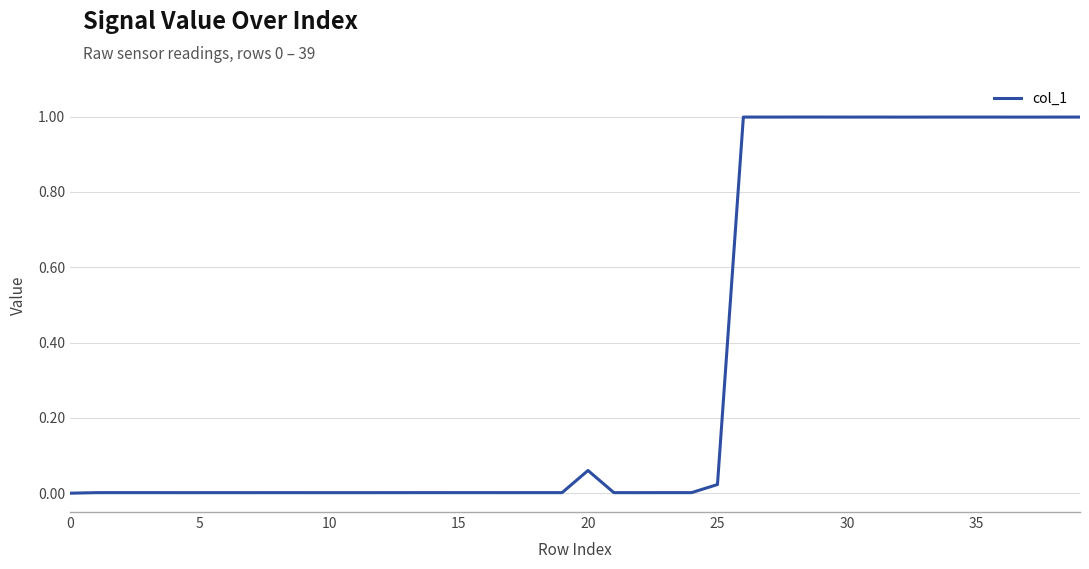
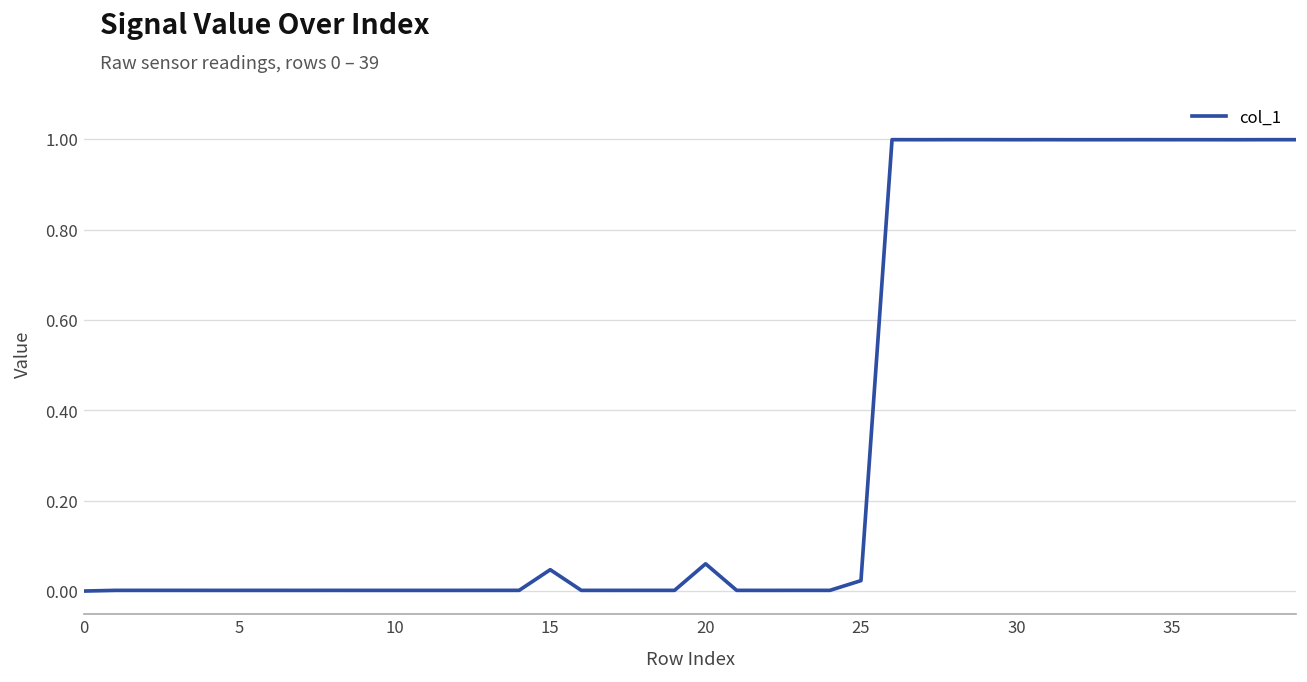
15: 0.00 -> 0.05
